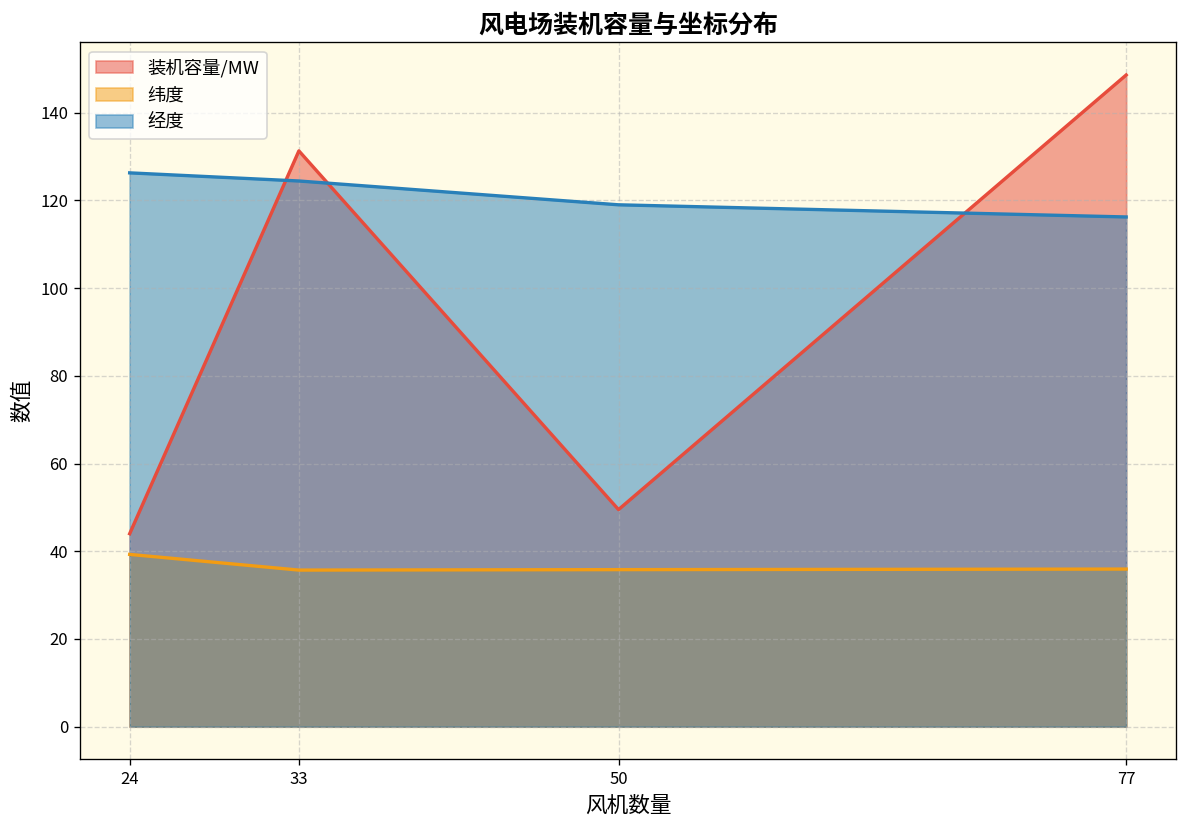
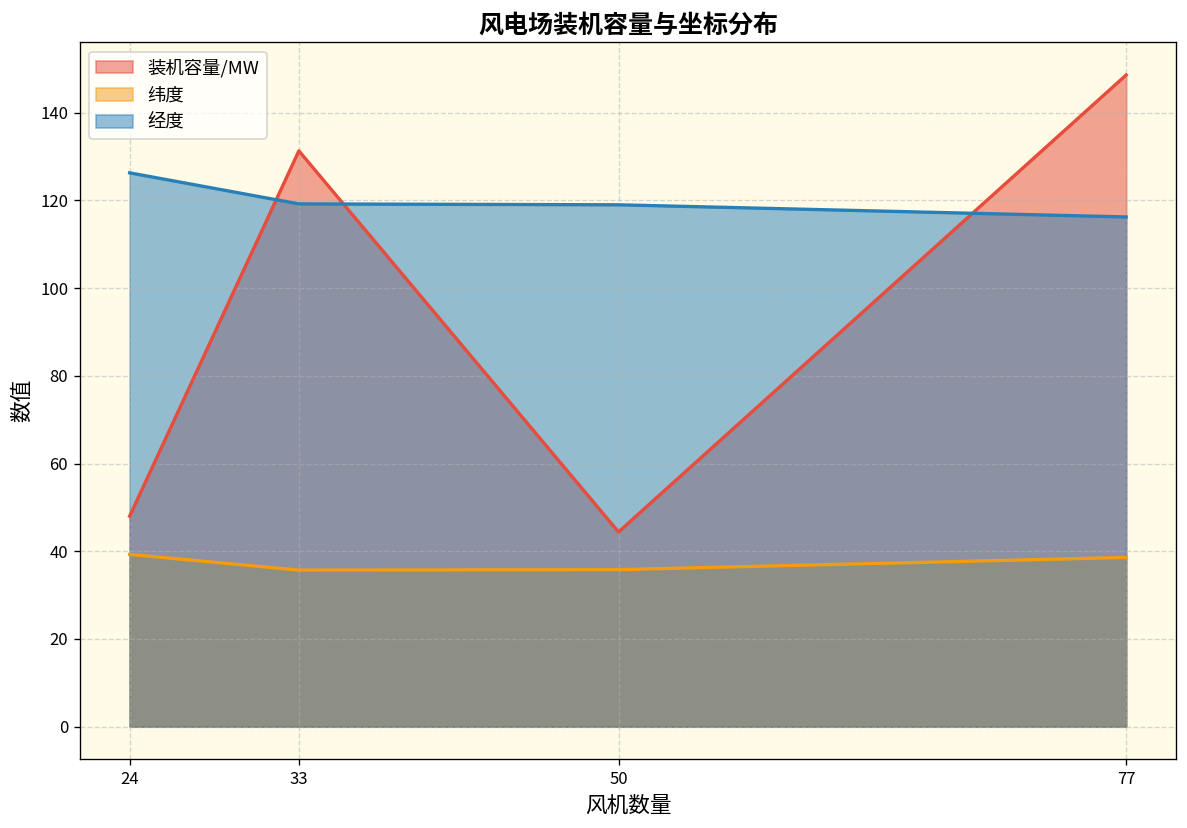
装机容量/MW, 24: 44 -> 48
经度, 33: 124 -> 119
装机容量/MW, 50: 50 -> 44
纬度, 77: 36 -> 39
